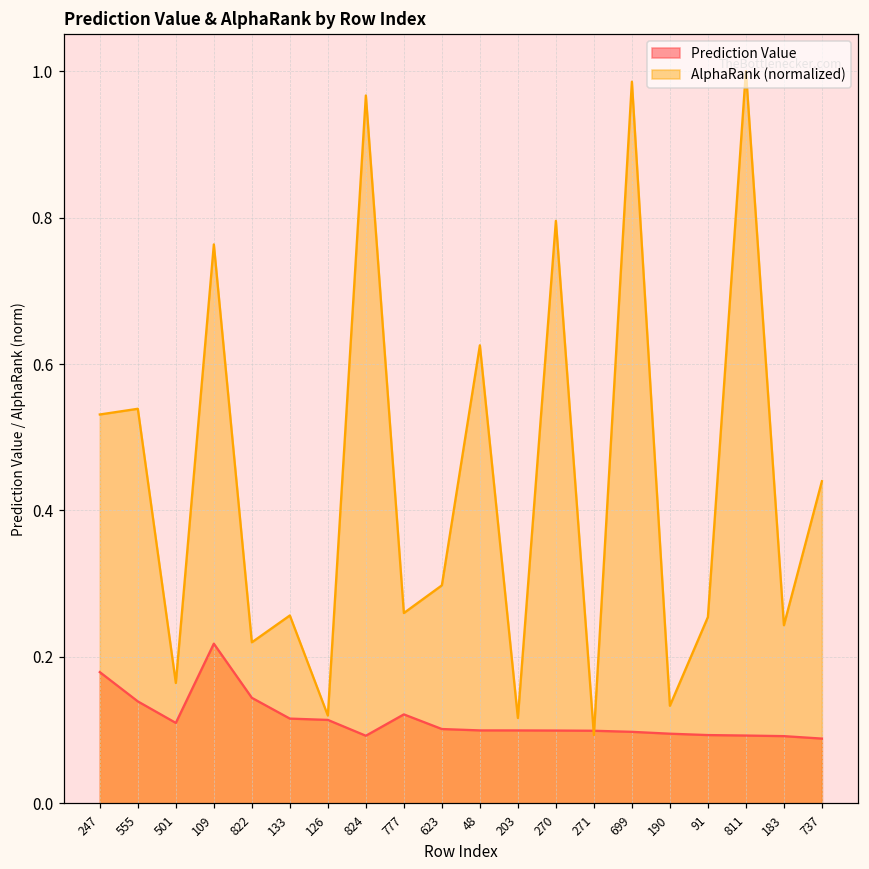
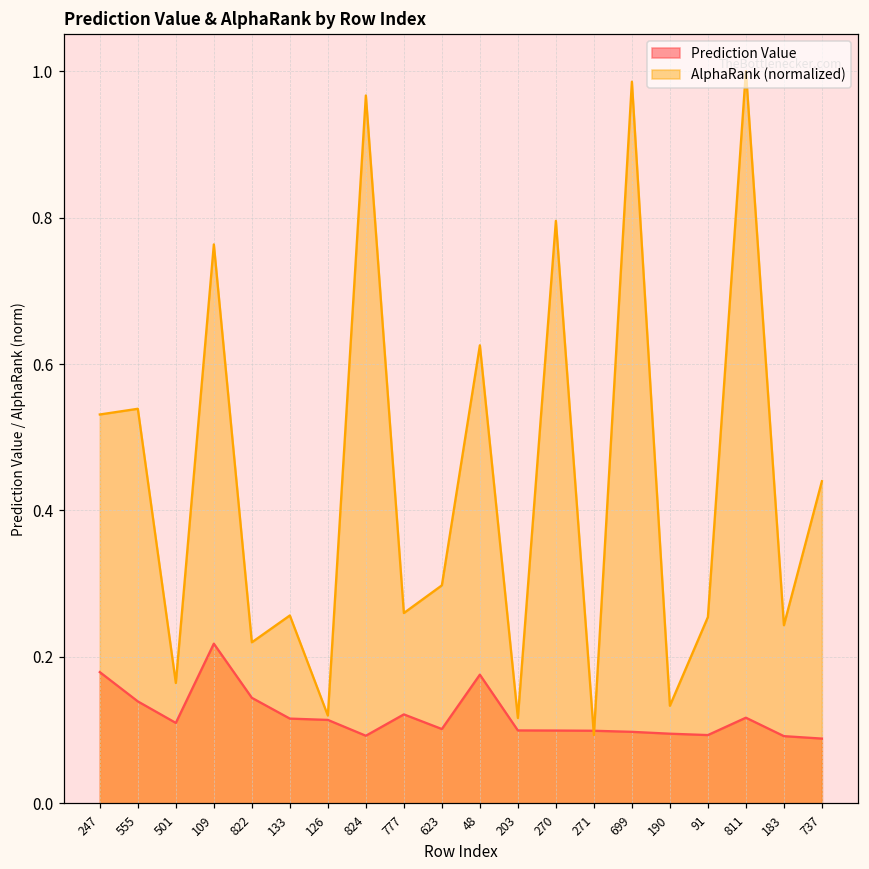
Prediction Value, 48: 0.10 -> 0.18
Prediction Value, 811: 0.09 -> 0.12
